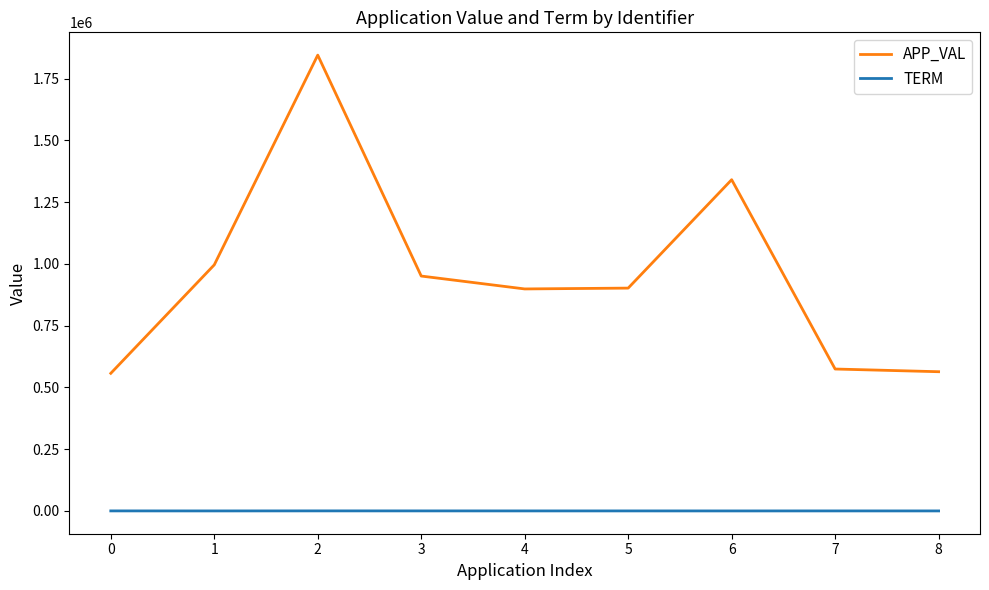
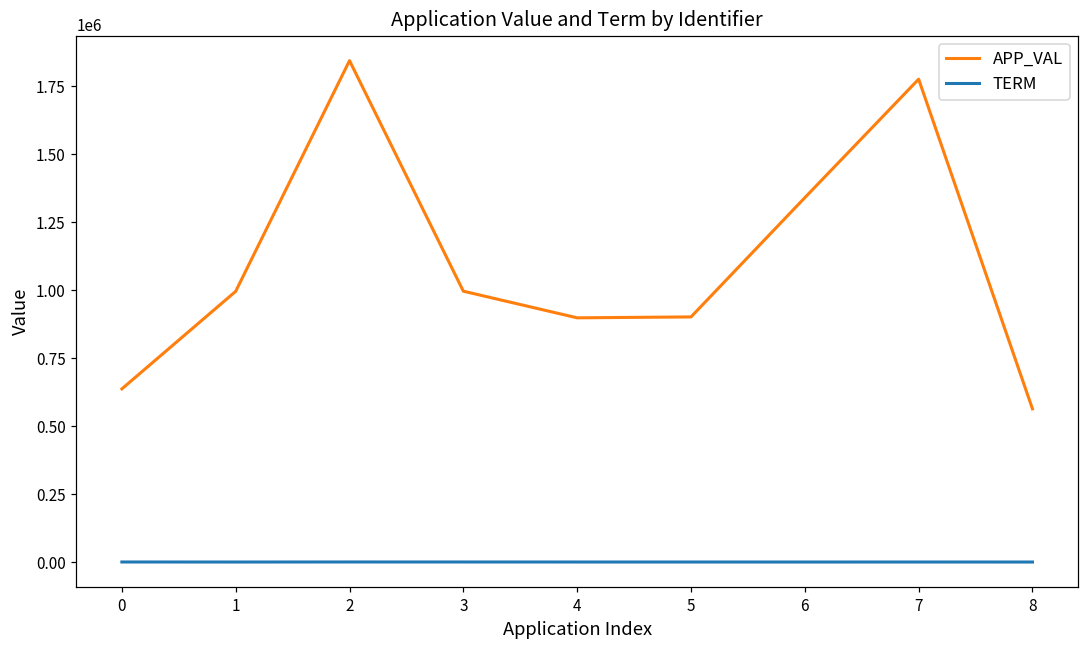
APP_VAL, 0: 560000 -> 640000
APP_VAL, 3: 950000 -> 1000000
APP_VAL, 7: 570000 -> 1780000
